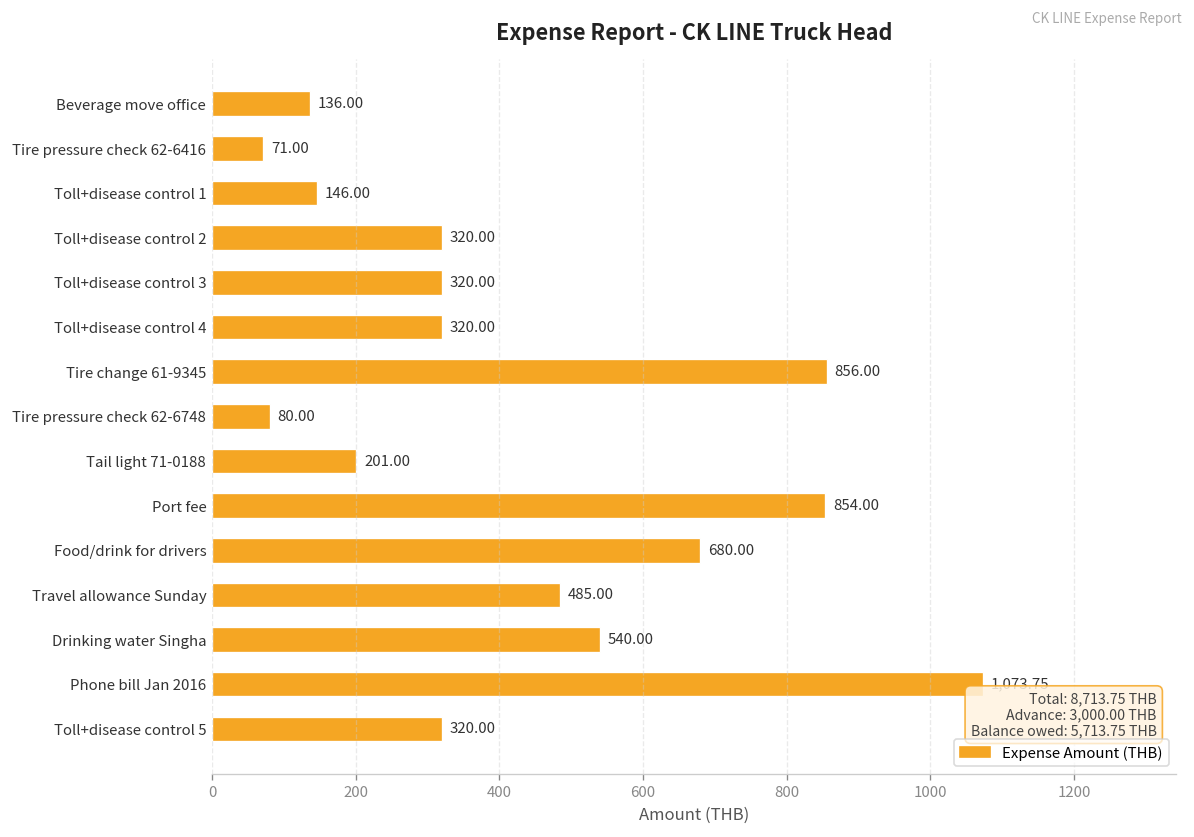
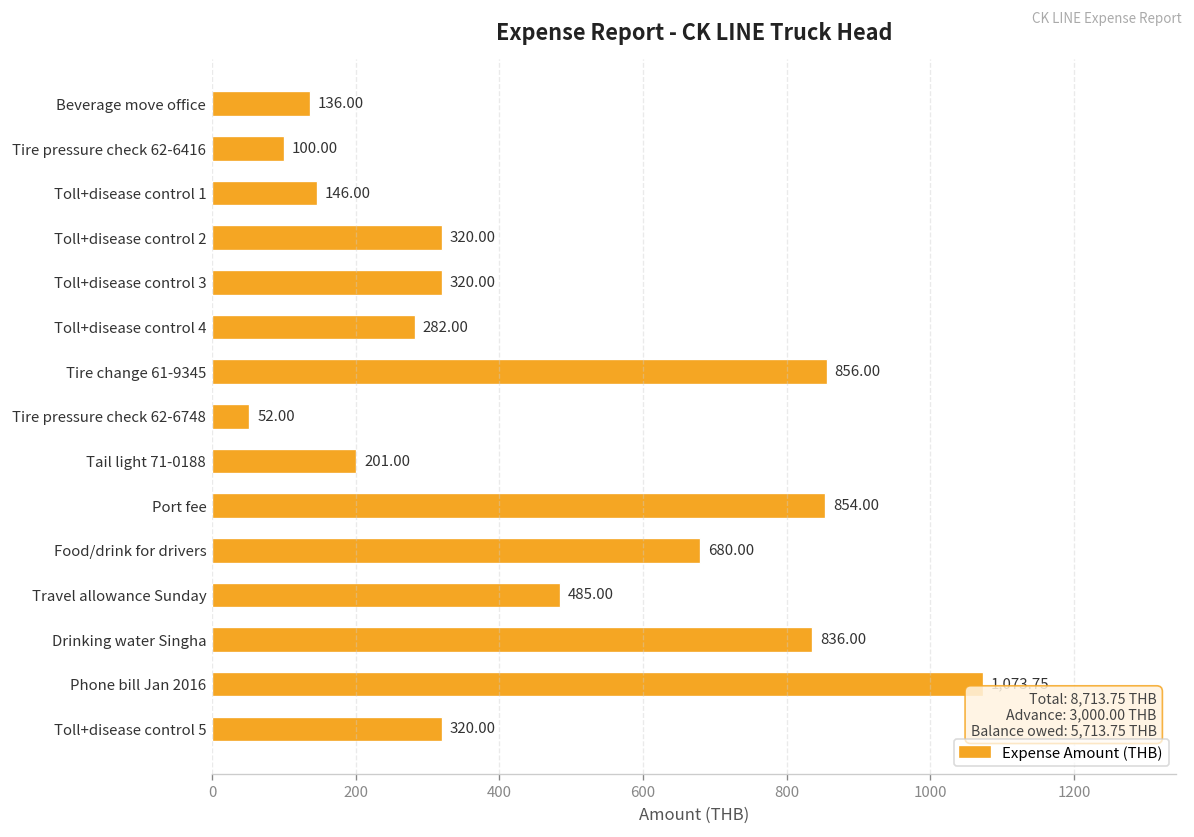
Tire pressure check 62-6416: 71.00 -> 100.00
Toll+disease control 4: 320.00 -> 282.00
Tire pressure check 62-6748: 80.00 -> 52.00
Drinking water Singha: 540.00 -> 836.00
